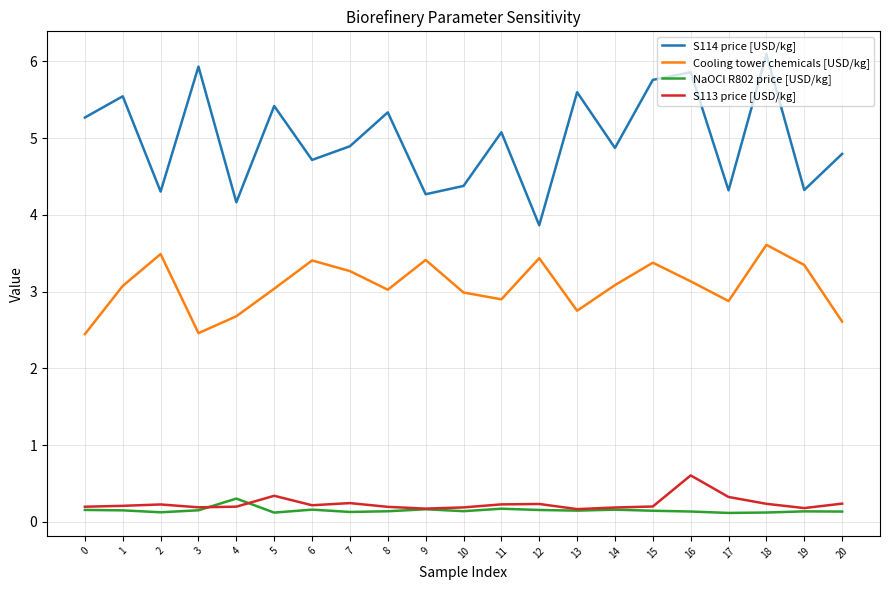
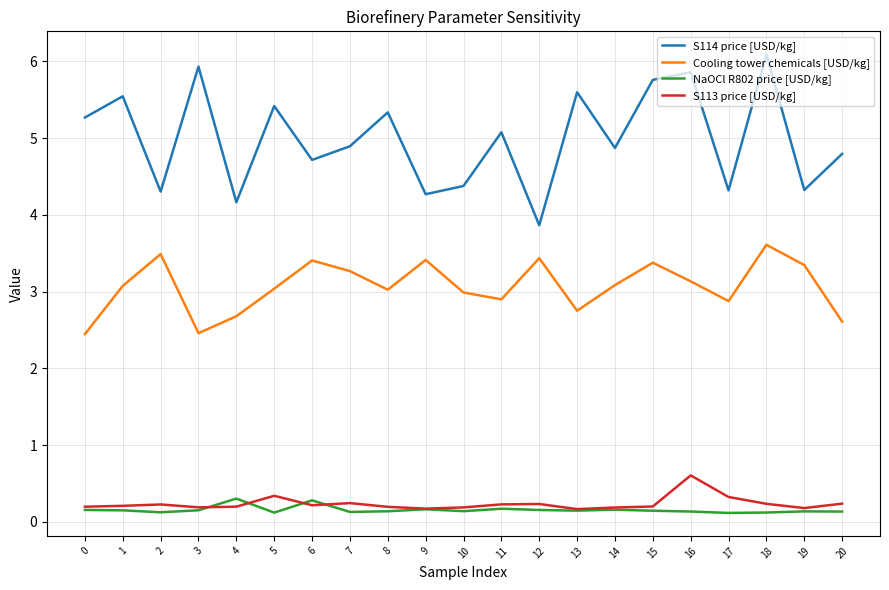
NaOCl R802 price [USD/kg], 6: 0.2 -> 0.3
